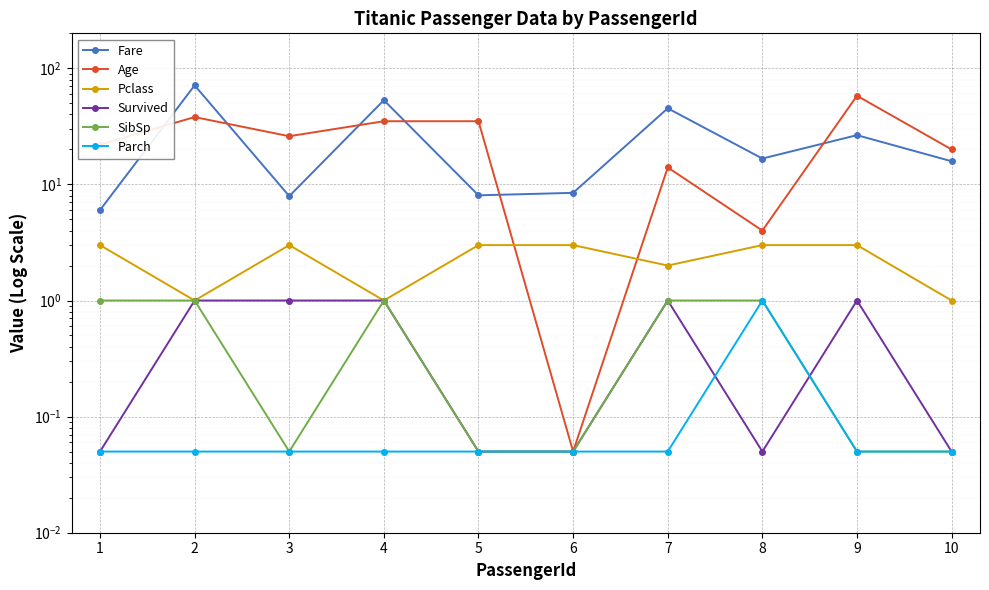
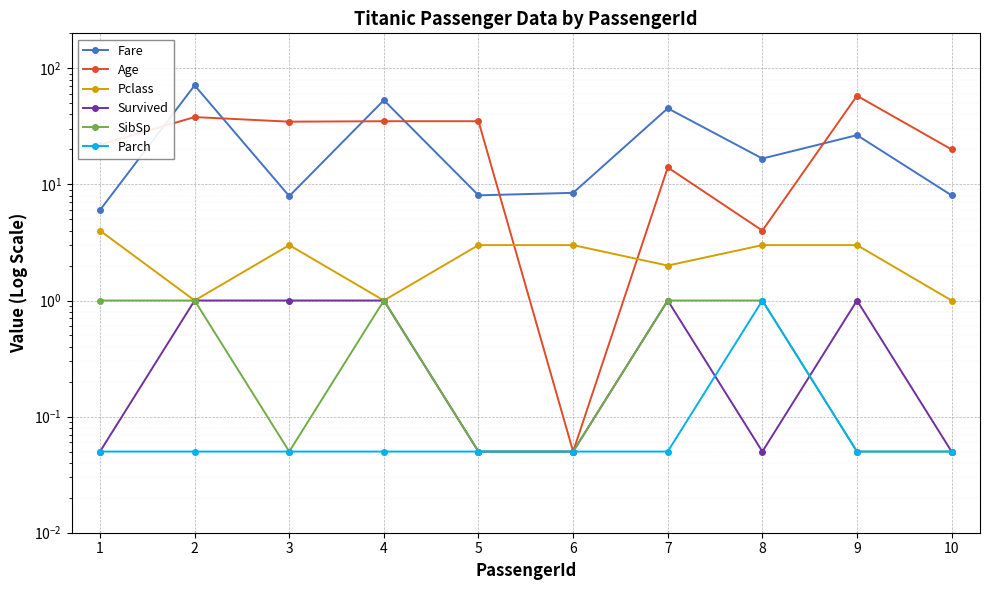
Pclass, 1: 3 -> 4
Age, 3: 26 -> 35
Fare, 10: 16 -> 8
